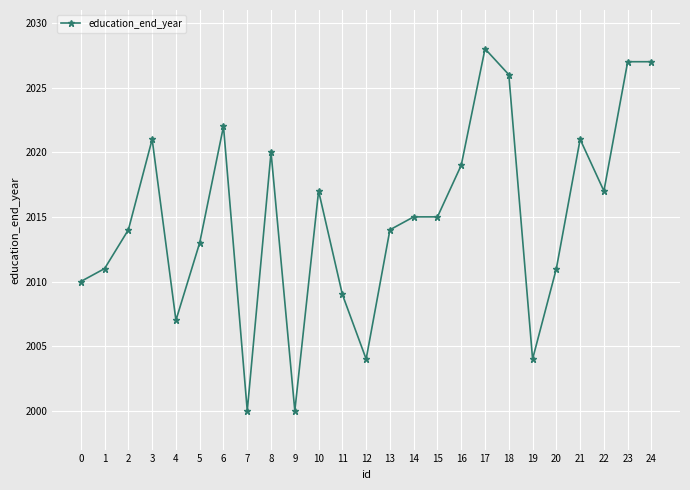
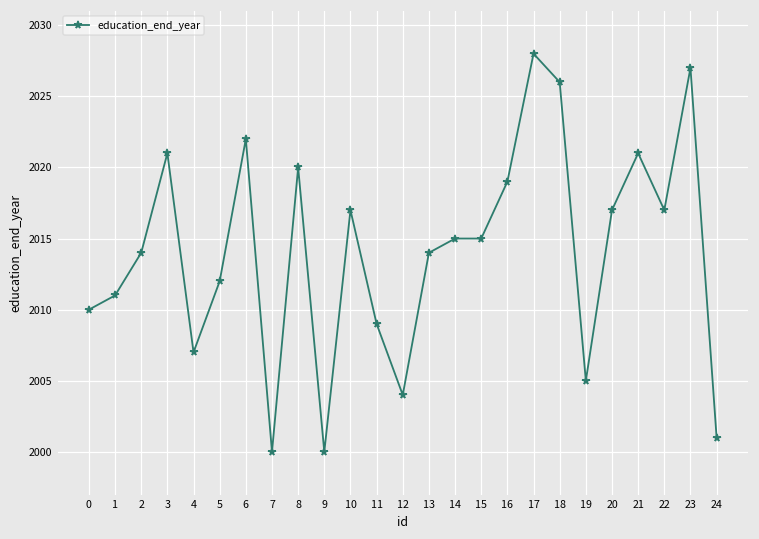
5: 2013 -> 2012
19: 2004 -> 2005
20: 2011 -> 2017
24: 2027 -> 2001
